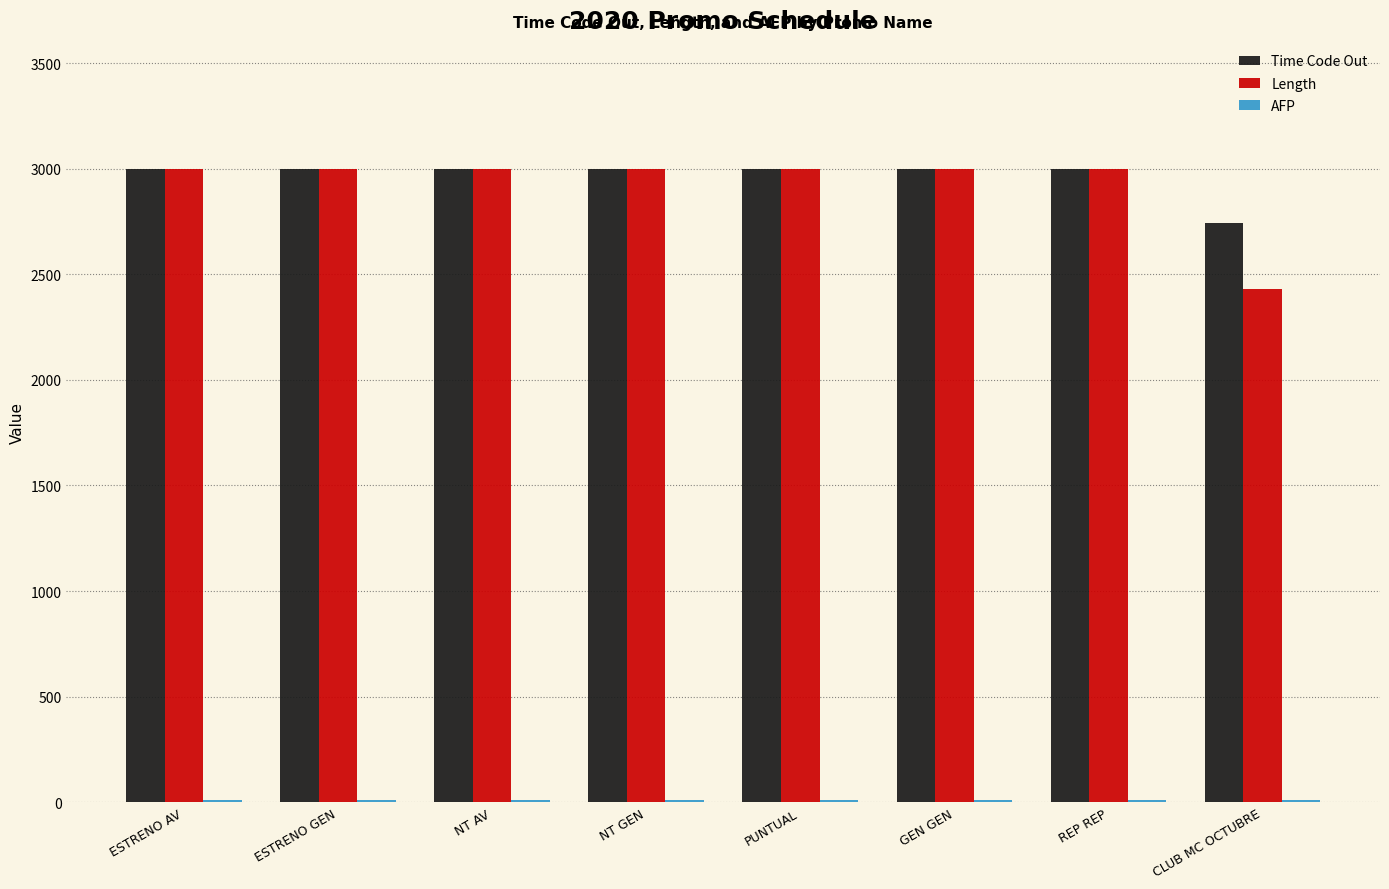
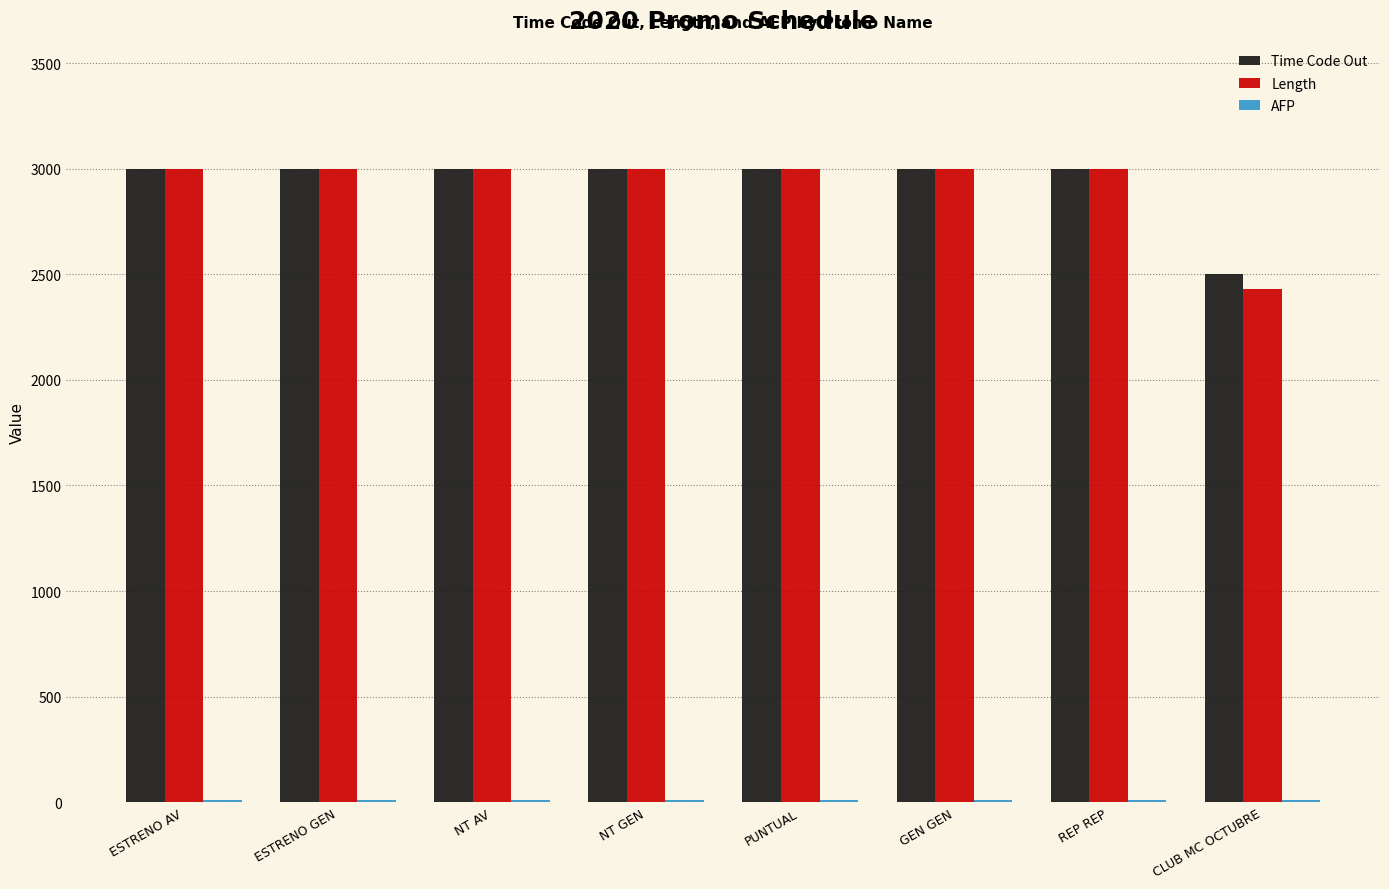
Time Code Out, CLUB MC OCTUBRE: 2740 -> 2500
